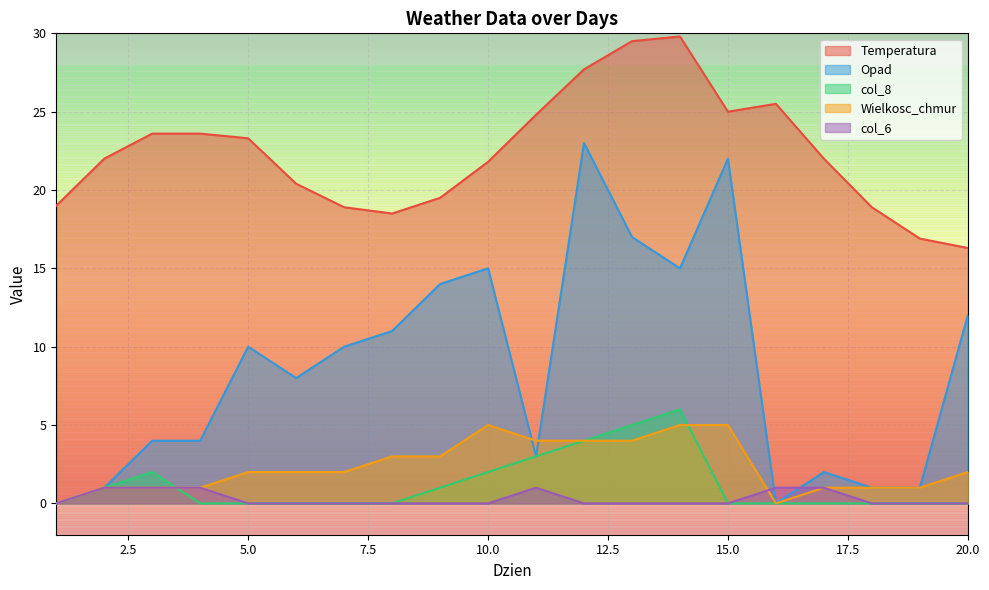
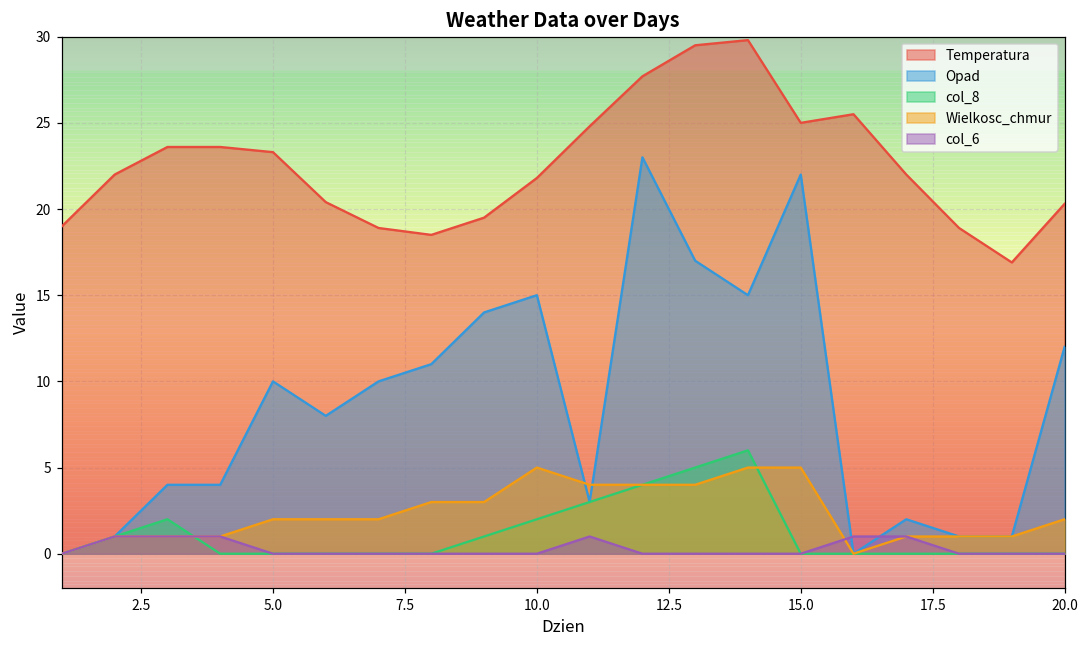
Temperatura, 20.0: 16.3 -> 20.3
